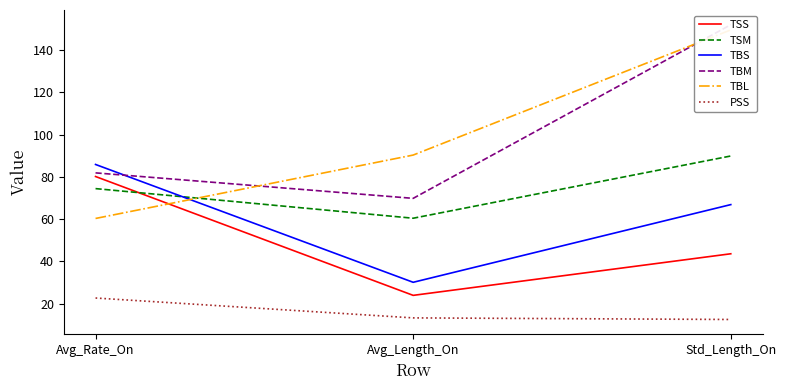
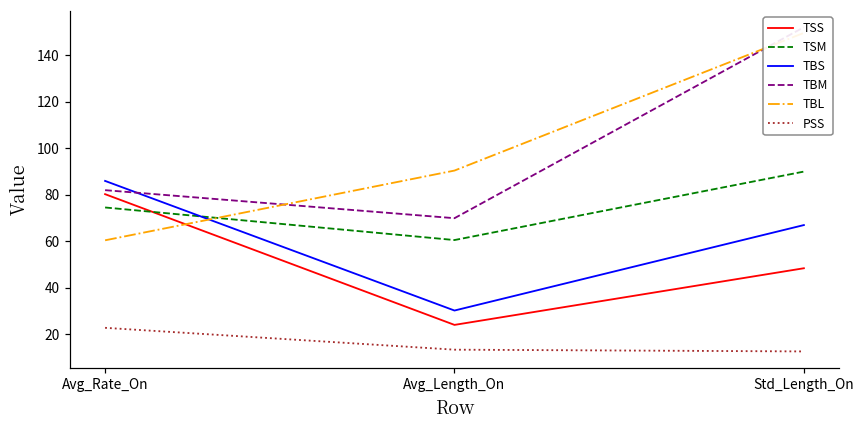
TSS, Std_Length_On: 44 -> 48
